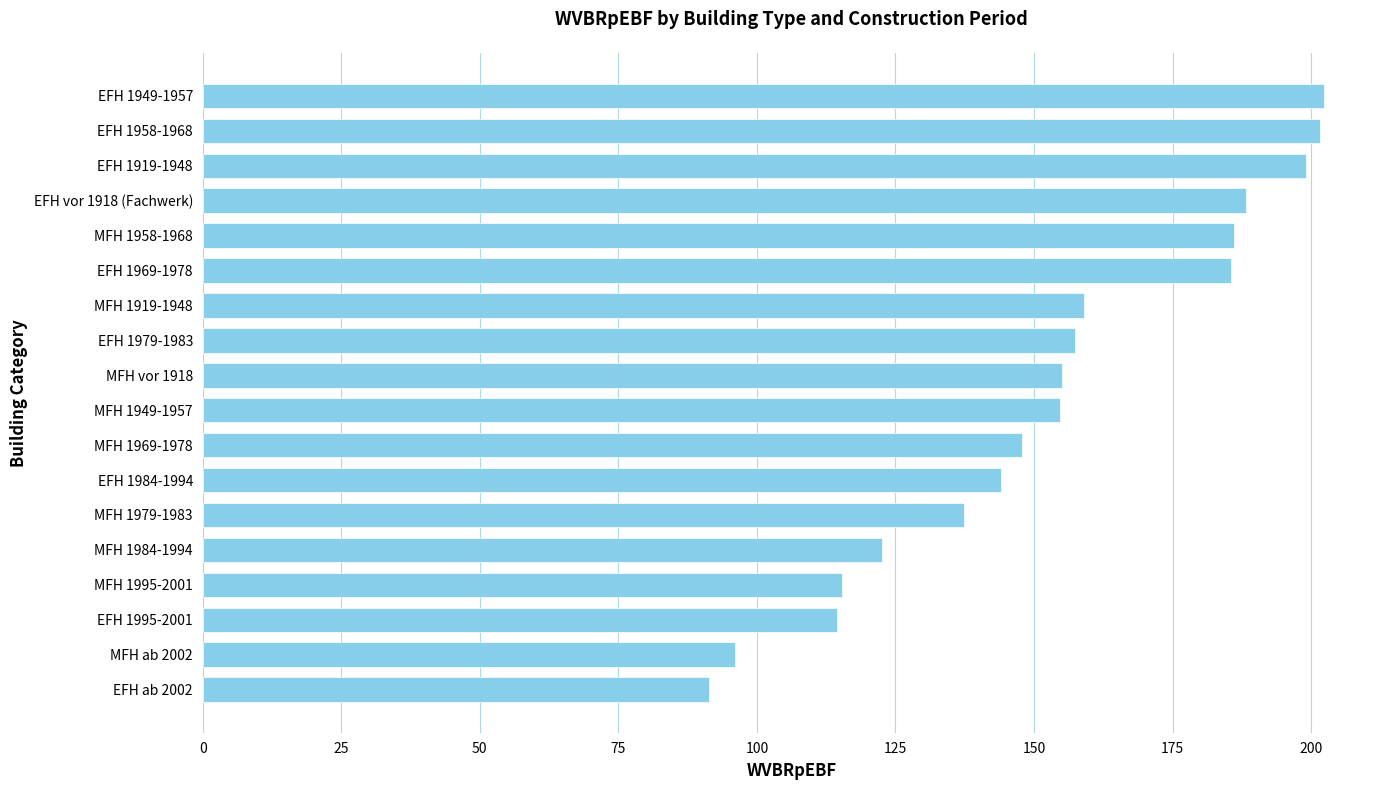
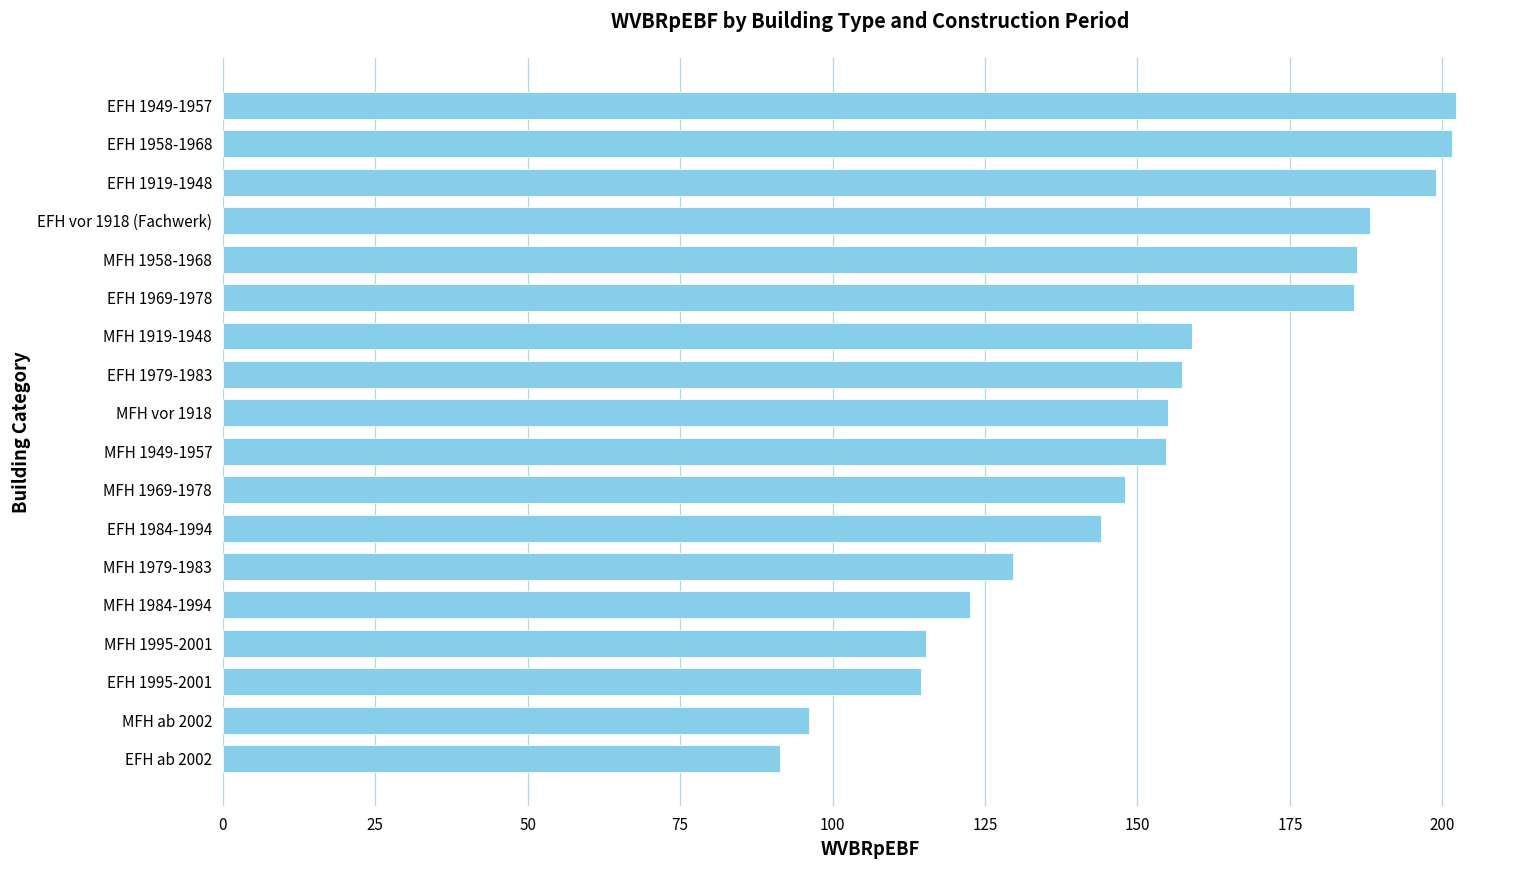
MFH 1979-1983: 137 -> 130
